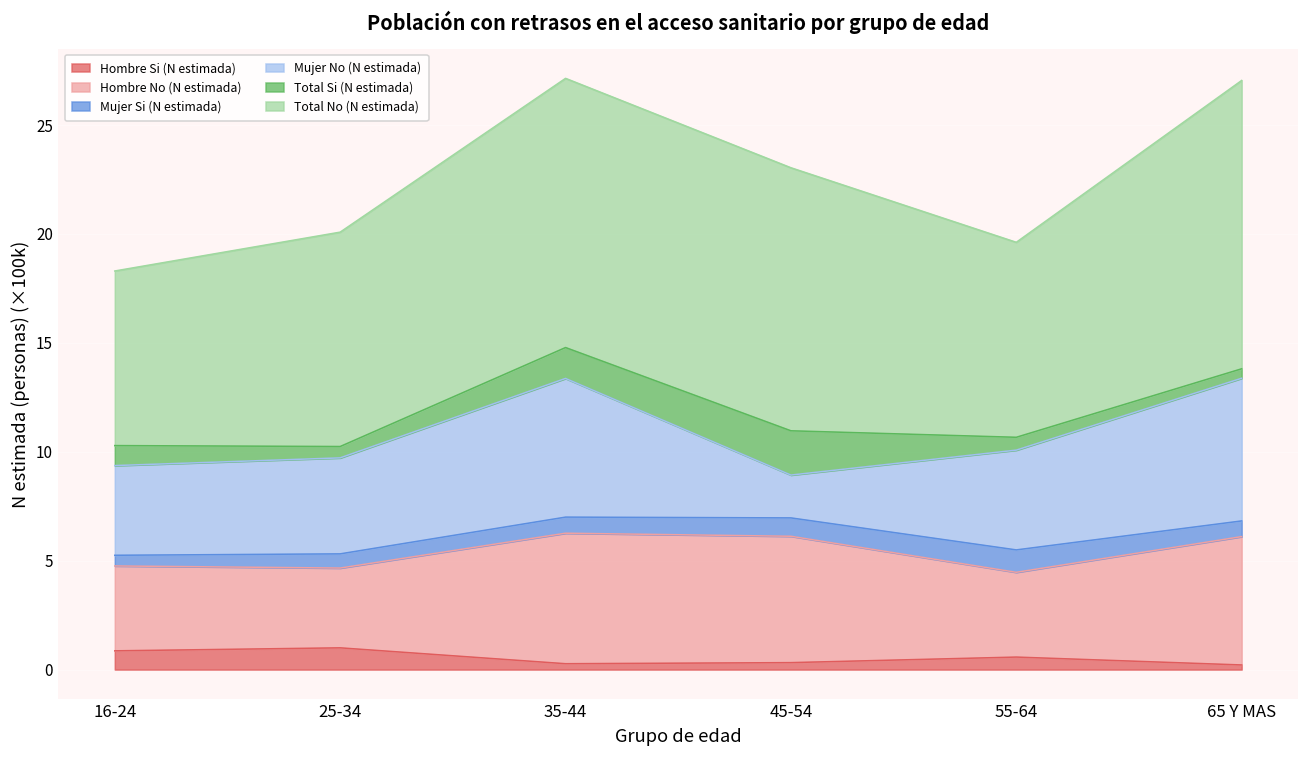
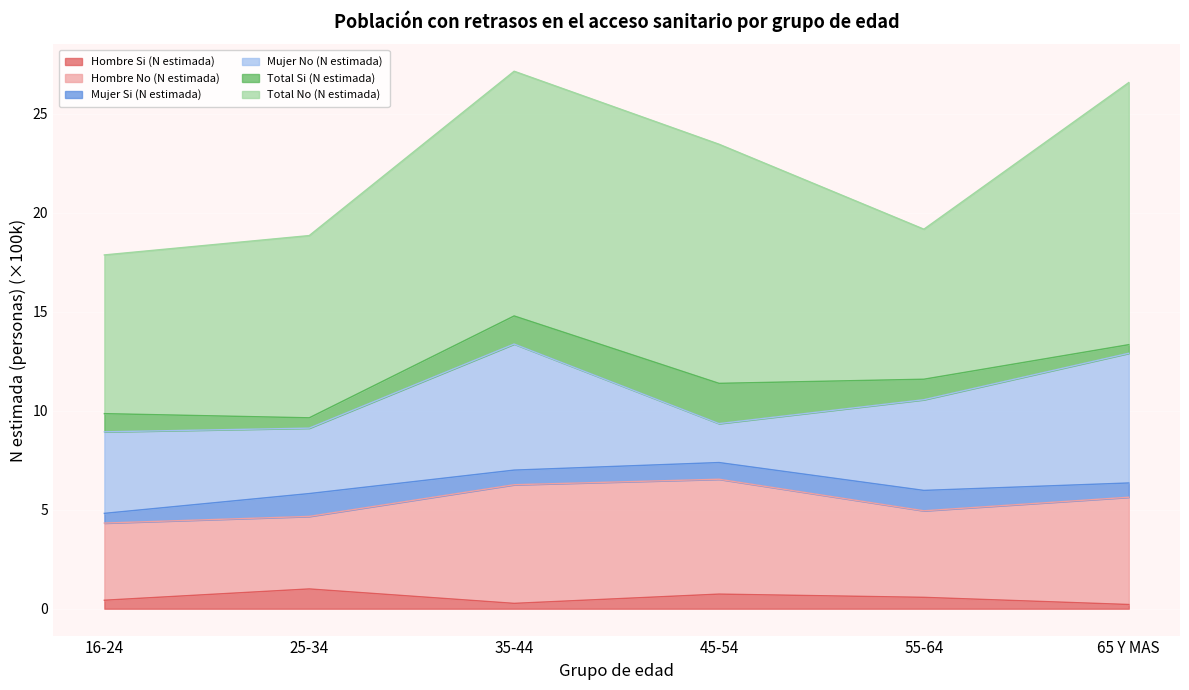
Hombre Si (N estimada), 16-24: 0.9 -> 0.4
Mujer Si (N estimada), 25-34: 0.7 -> 1.2
Mujer No (N estimada), 25-34: 4.4 -> 3.3
Total No (N estimada), 25-34: 9.8 -> 9.2
Hombre Si (N estimada), 45-54: 0.3 -> 0.7
Hombre No (N estimada), 55-64: 3.9 -> 4.4
Total Si (N estimada), 55-64: 0.6 -> 1.0
Total No (N estimada), 55-64: 9.0 -> 7.6
Hombre No (N estimada), 65 Y MAS: 5.9 -> 5.4
